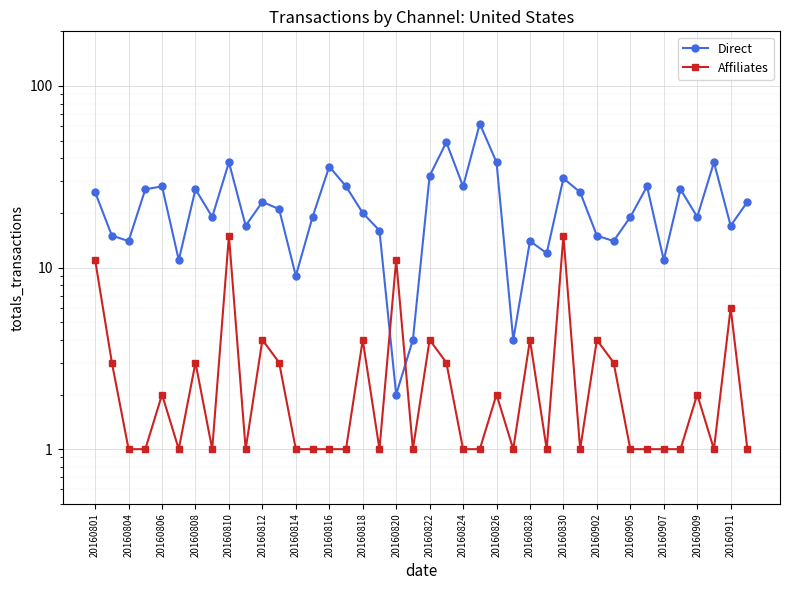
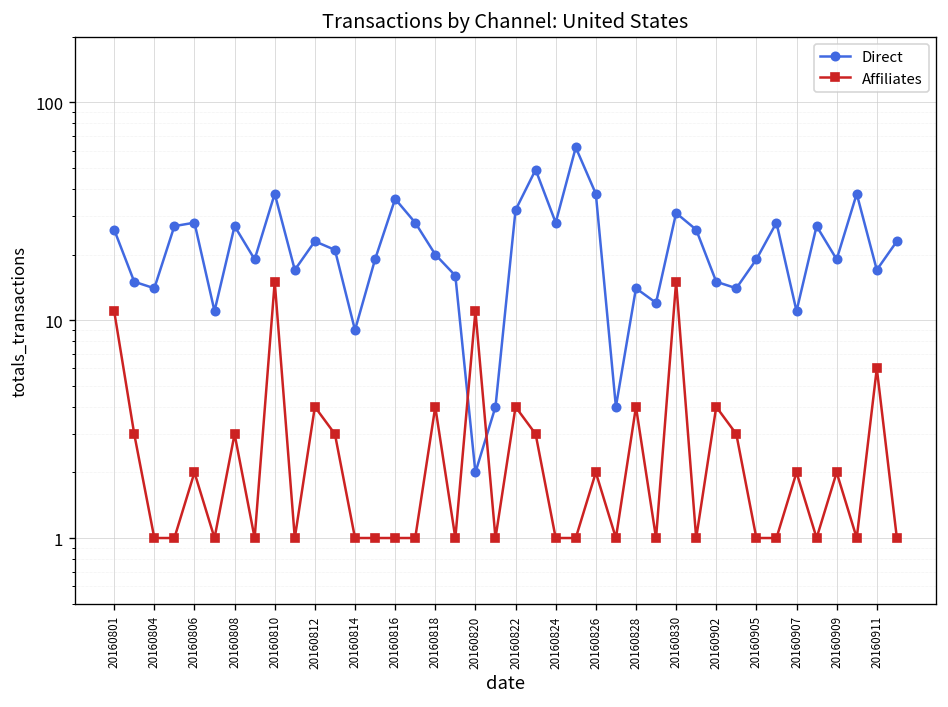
Affiliates, 20160907: 1 -> 2
